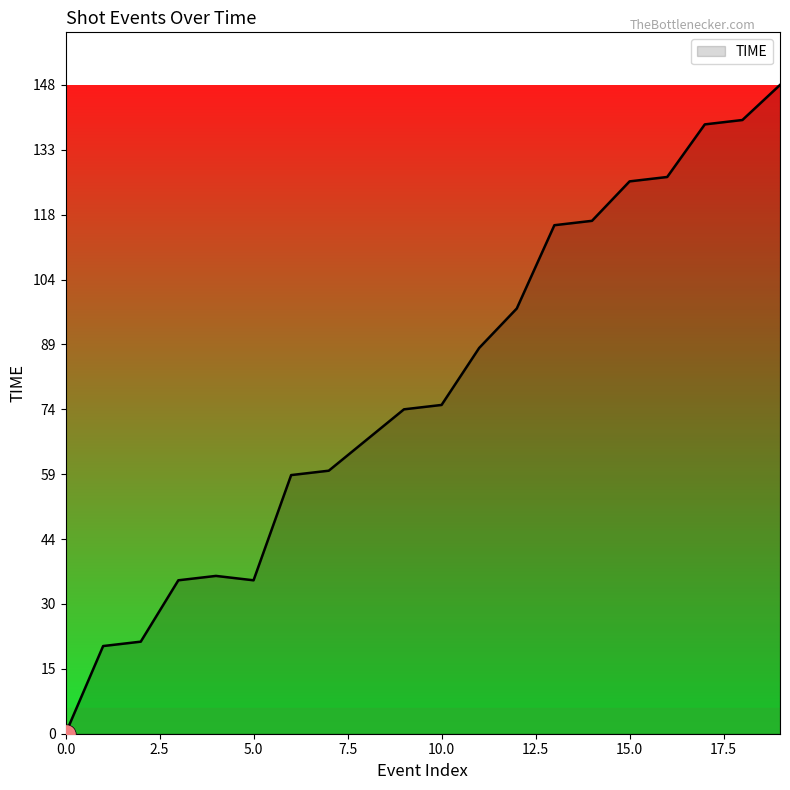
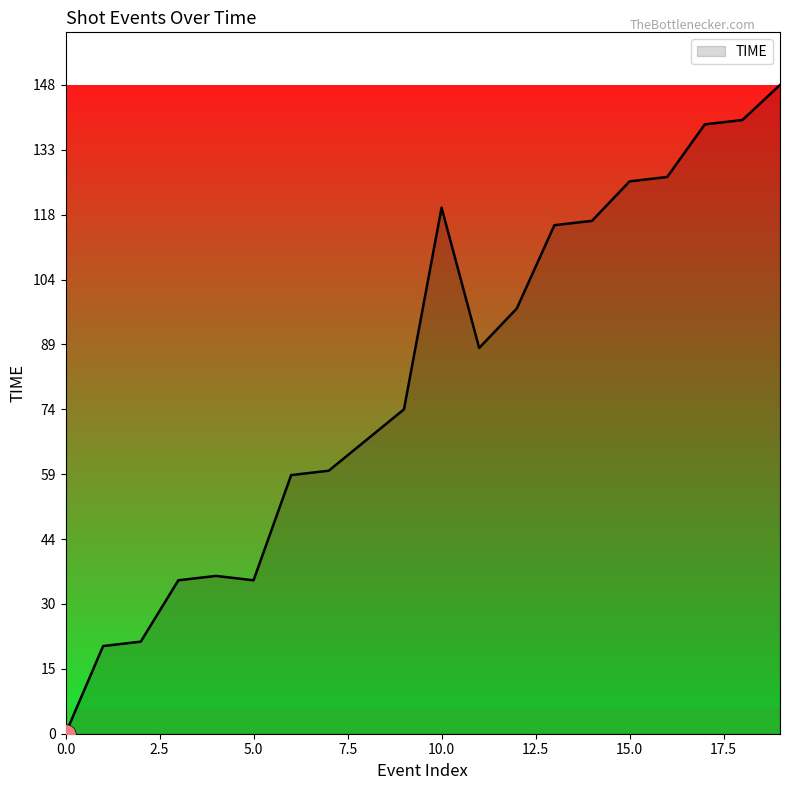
TIME, 10.0: 75 -> 120
